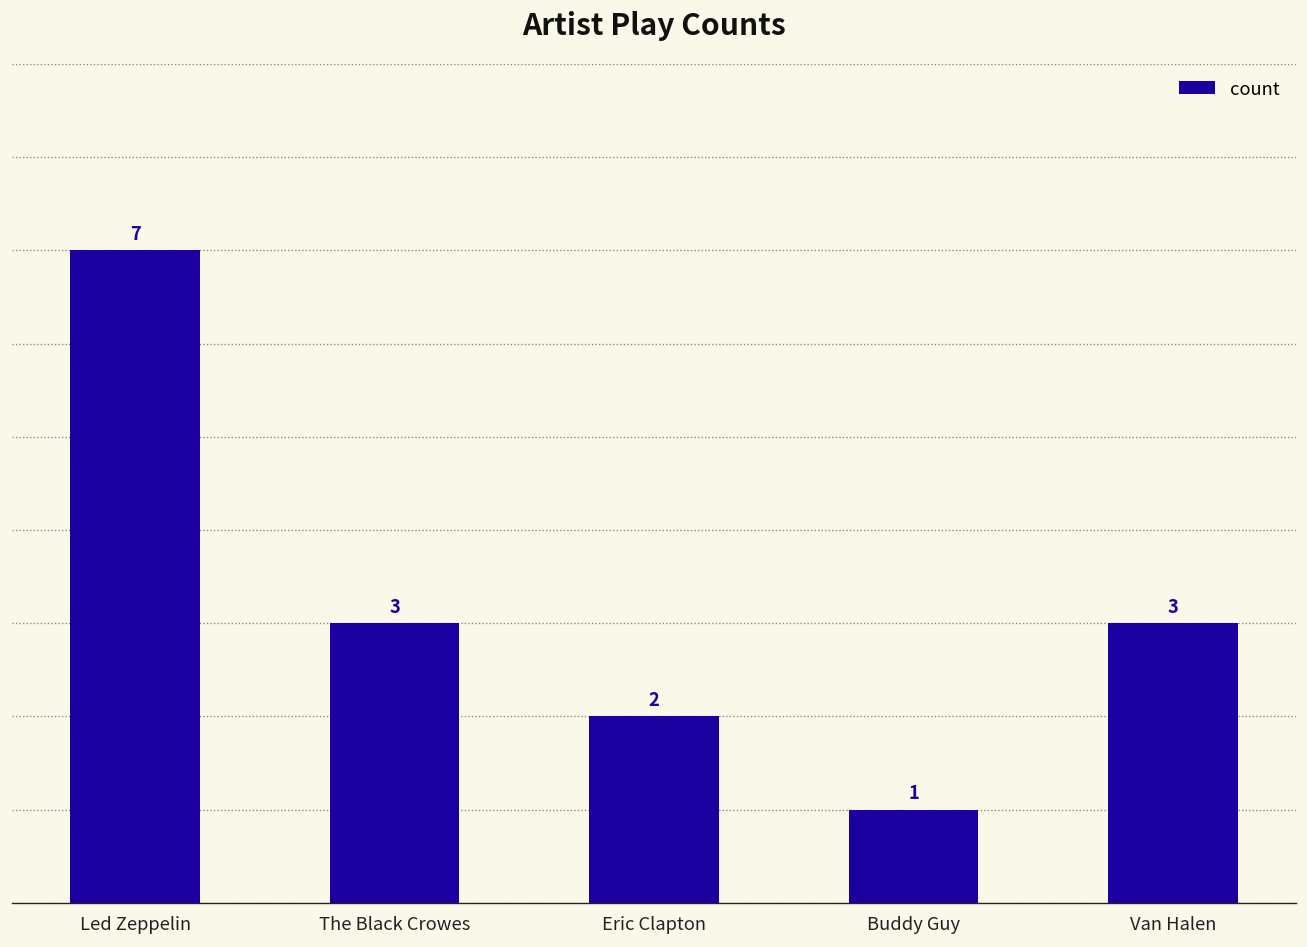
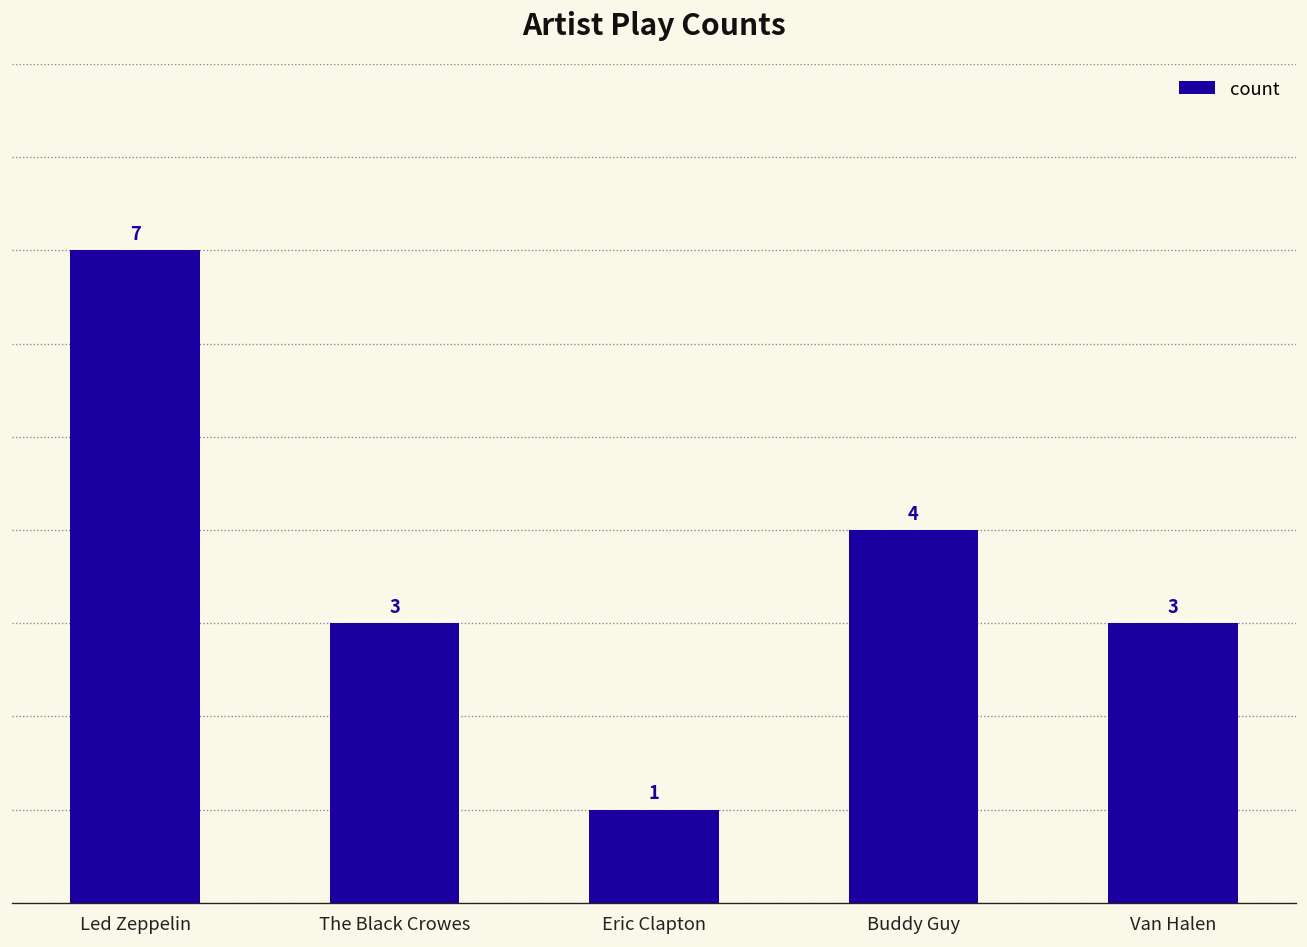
Eric Clapton: 2 -> 1
Buddy Guy: 1 -> 4
